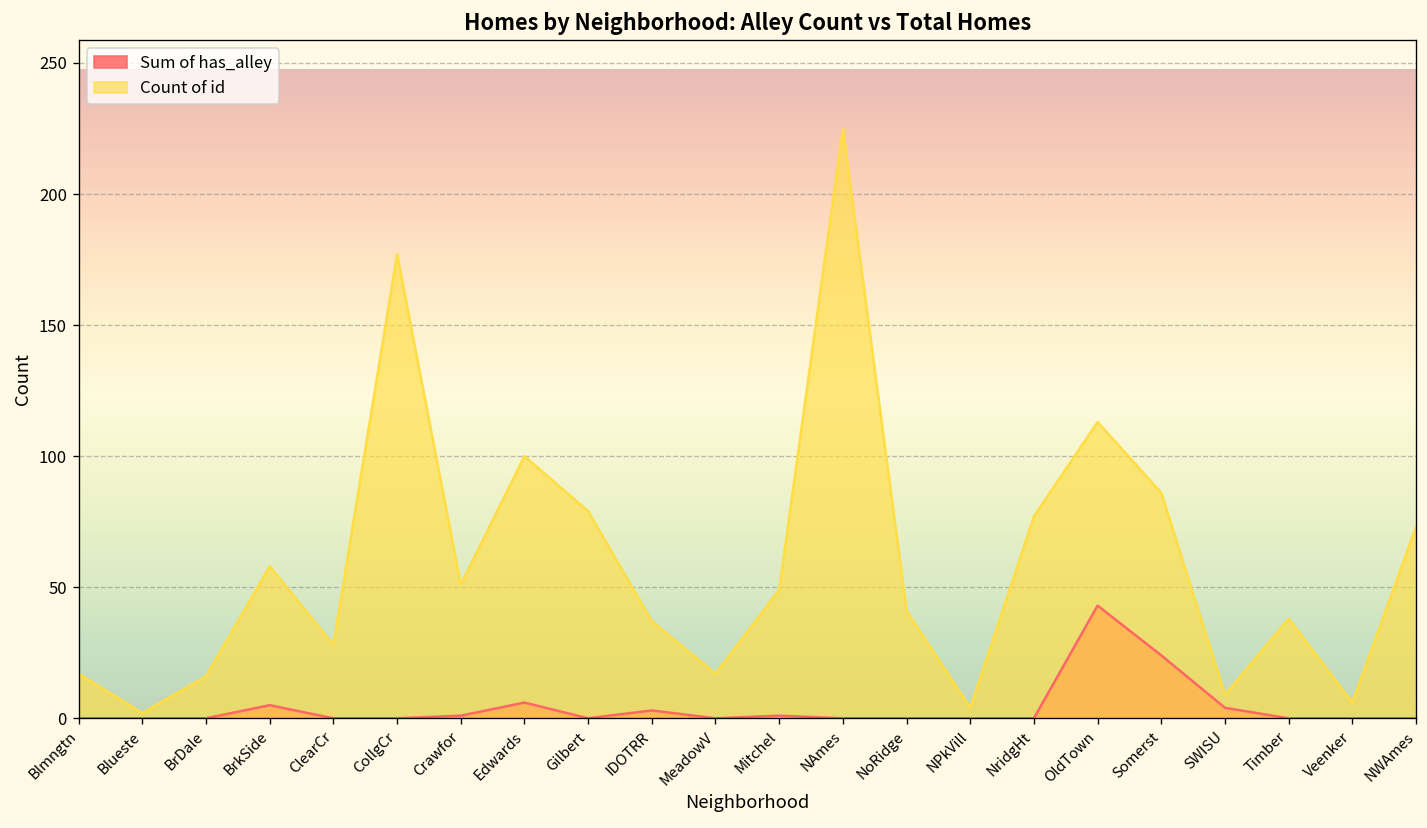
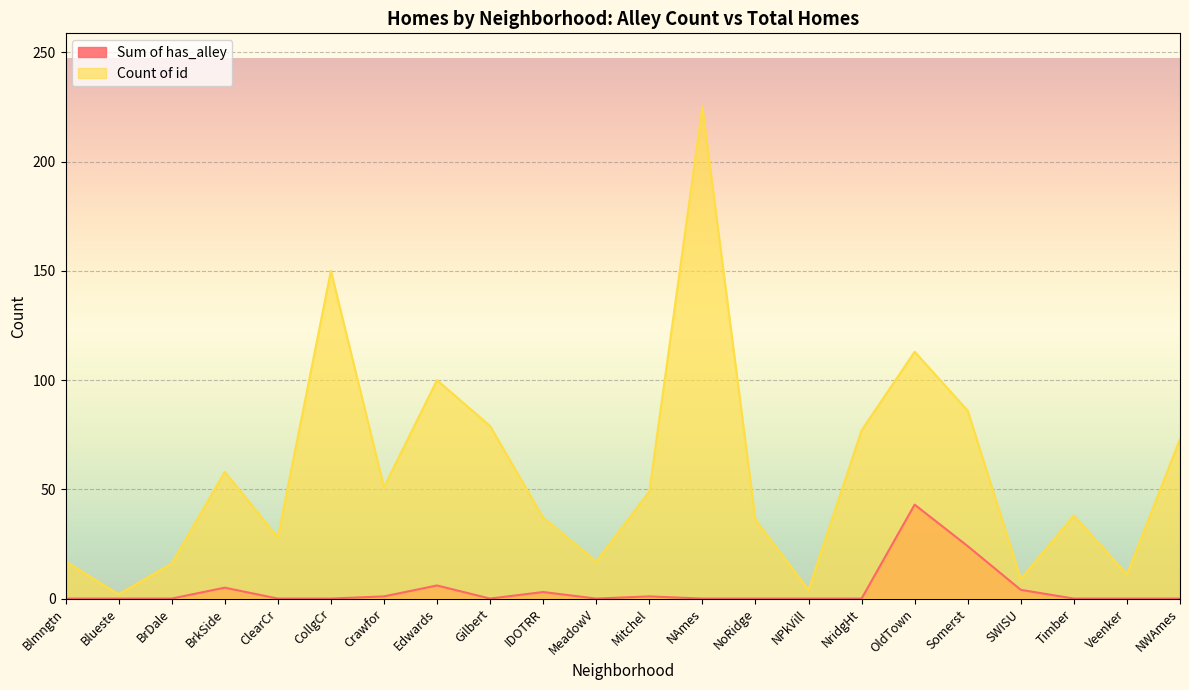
Count of id, CollgCr: 177 -> 150
Count of id, NoRidge: 41 -> 36
Count of id, Veenker: 6 -> 11
